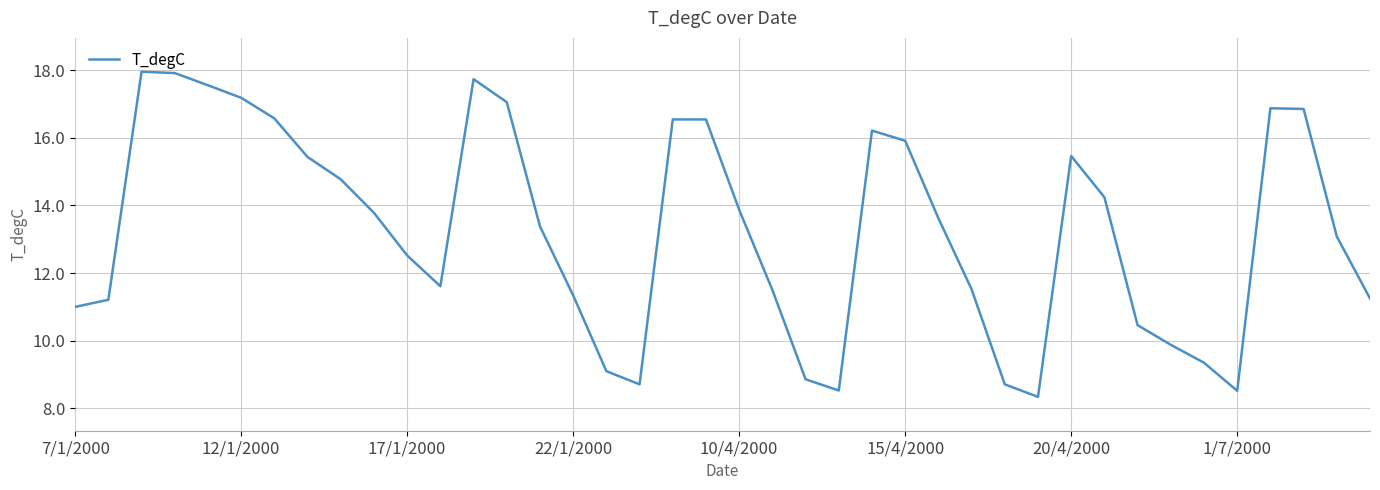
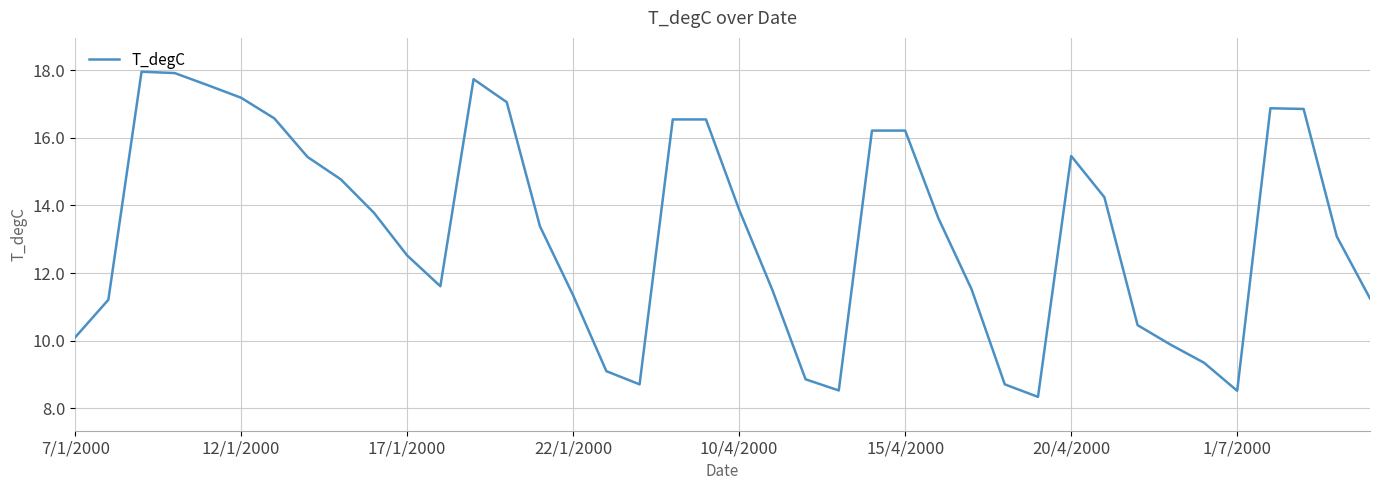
7/1/2000: 11.0 -> 10.1
15/4/2000: 15.9 -> 16.2
